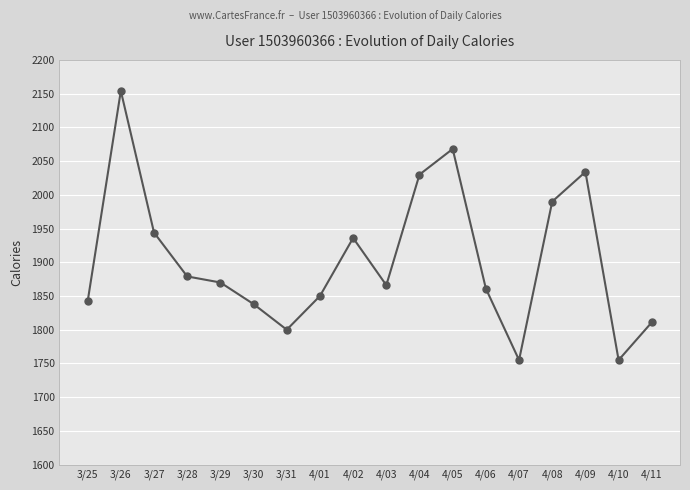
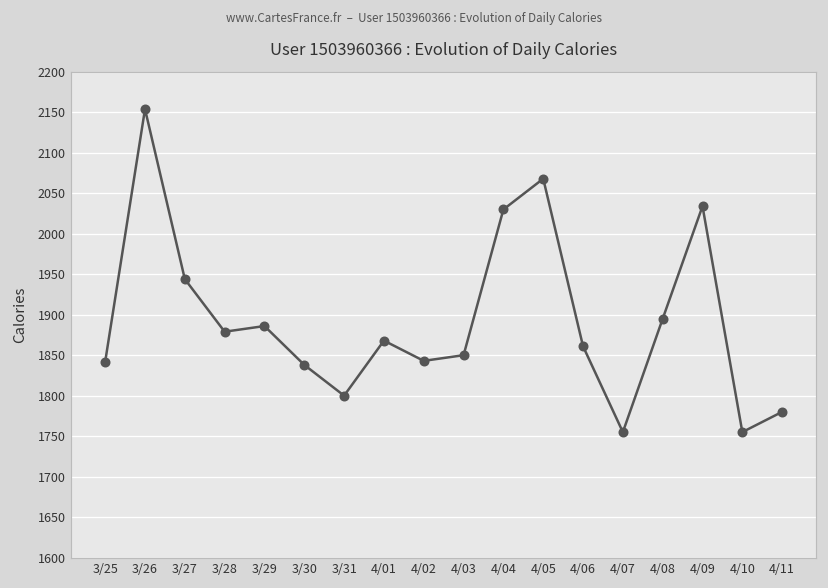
3/29: 1870 -> 1890
4/01: 1850 -> 1870
4/02: 1940 -> 1840
4/03: 1870 -> 1850
4/08: 1990 -> 1900
4/11: 1810 -> 1780
